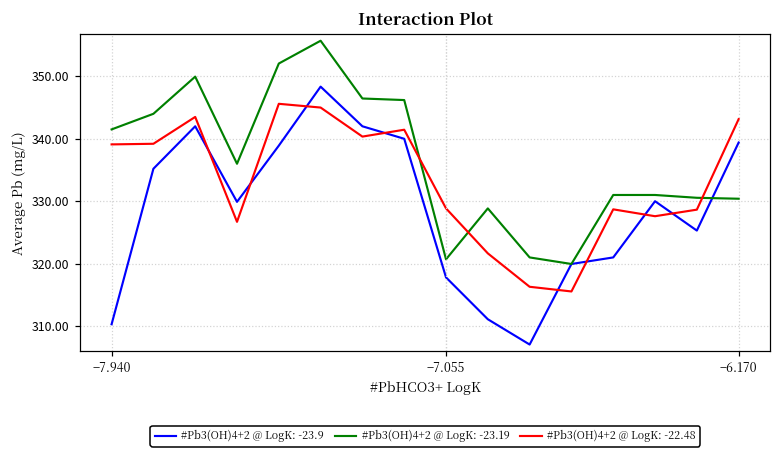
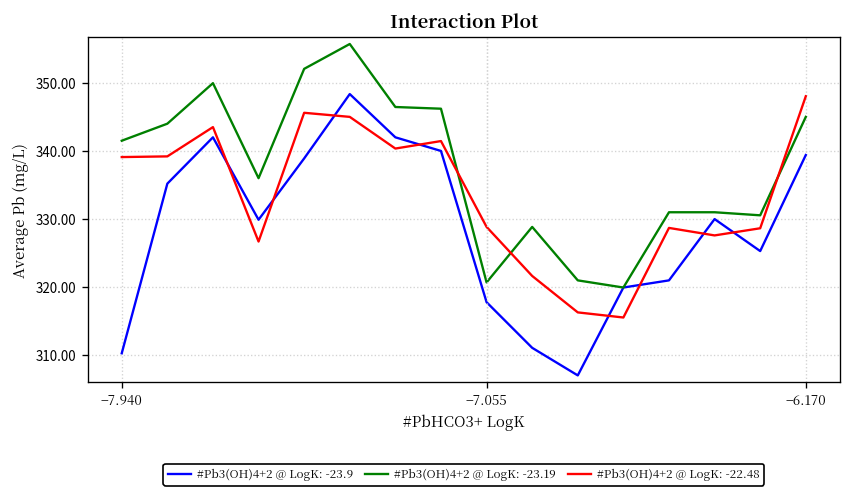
#Pb3(OH)4+2 @ LogK: -23.19, −6.170: 330 -> 345
#Pb3(OH)4+2 @ LogK: -22.48, −6.170: 343 -> 348
